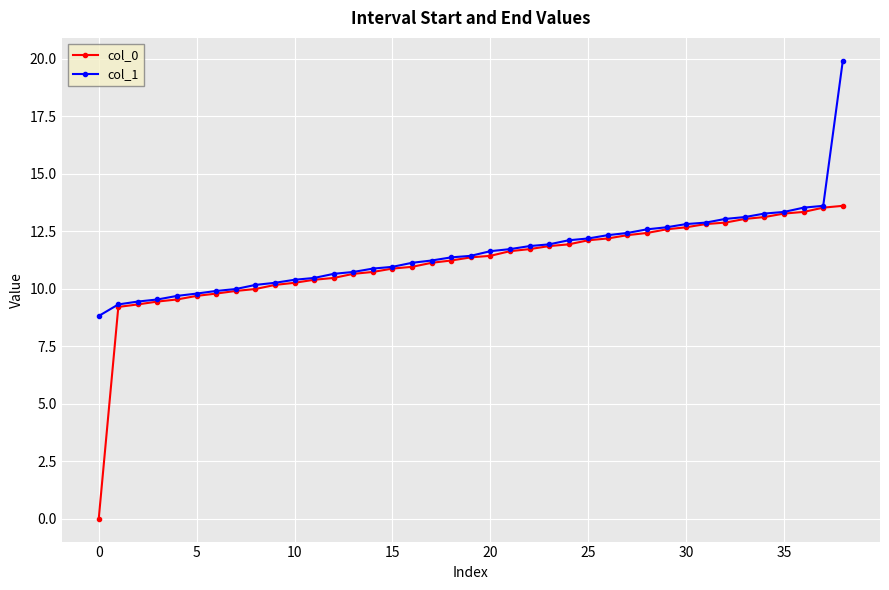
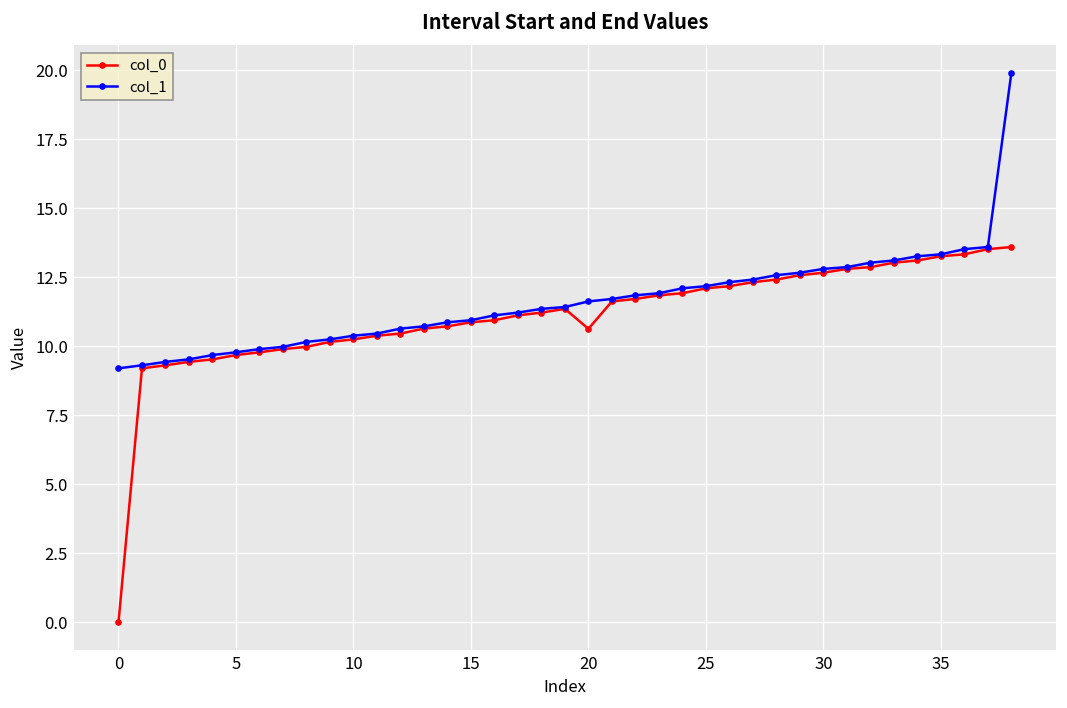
col_1, 0: 8.8 -> 9.2
col_0, 20: 11.4 -> 10.6
